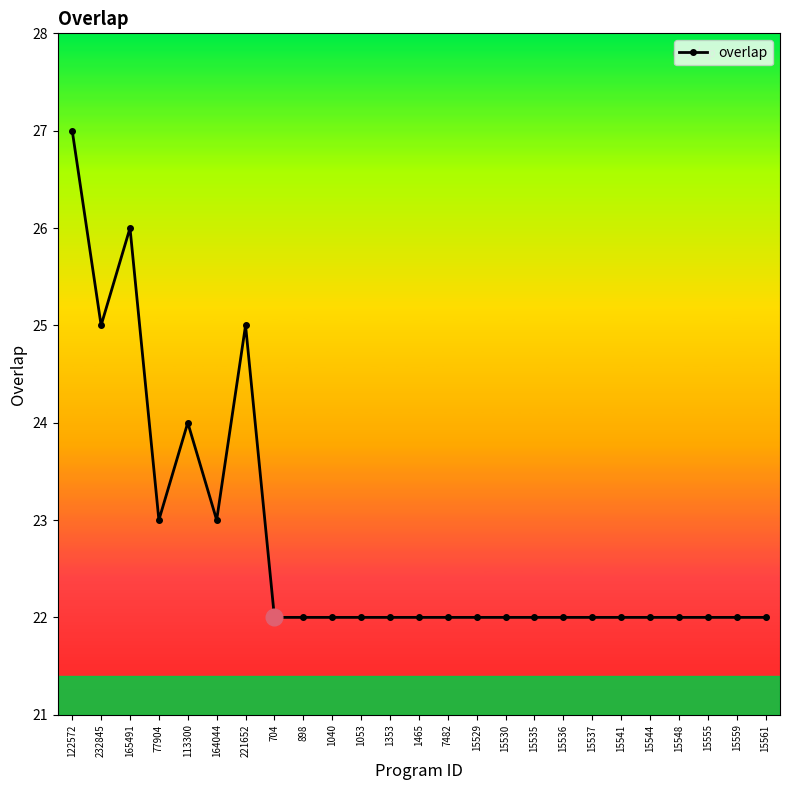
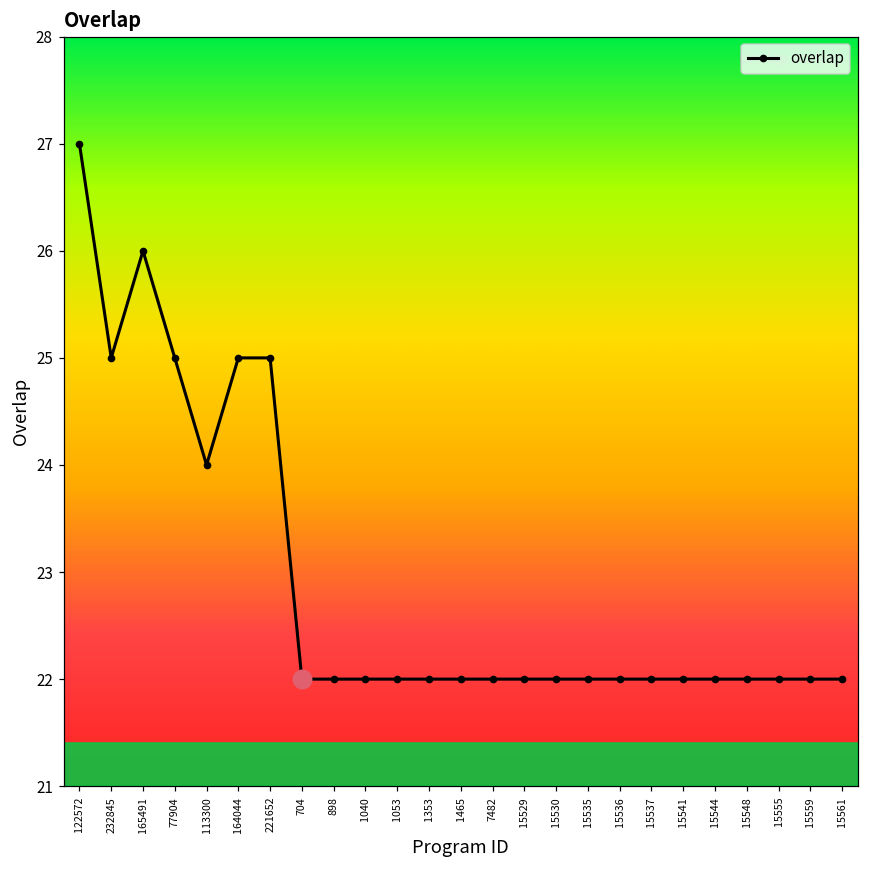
overlap, 77904: 23 -> 25
overlap, 164044: 23 -> 25
